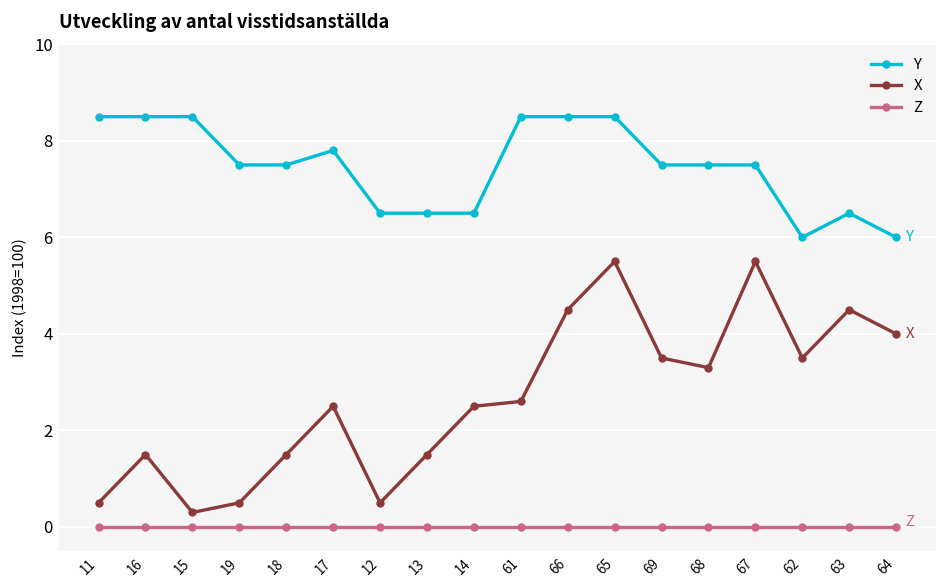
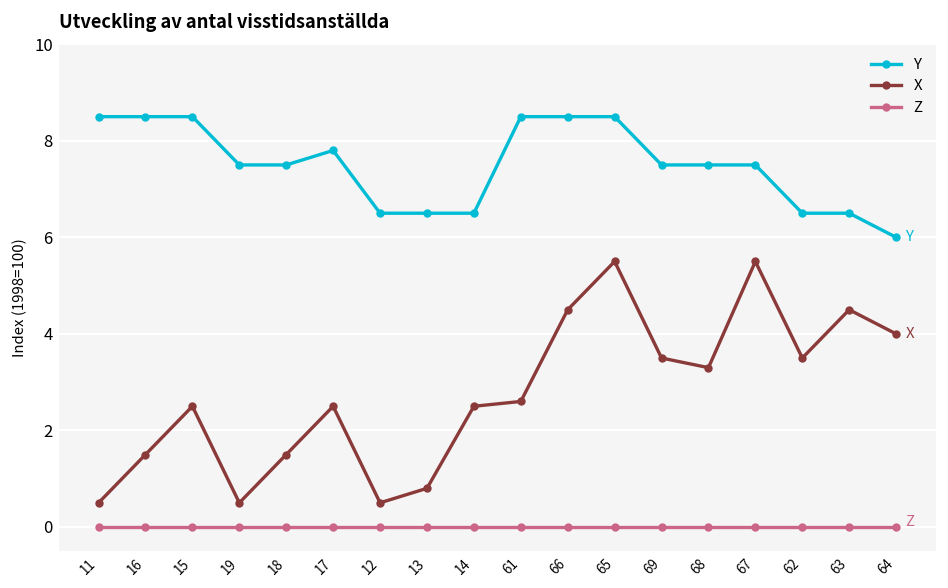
X, 15: 0.3 -> 2.5
X, 13: 1.5 -> 0.8
Y, 62: 6.0 -> 6.5
